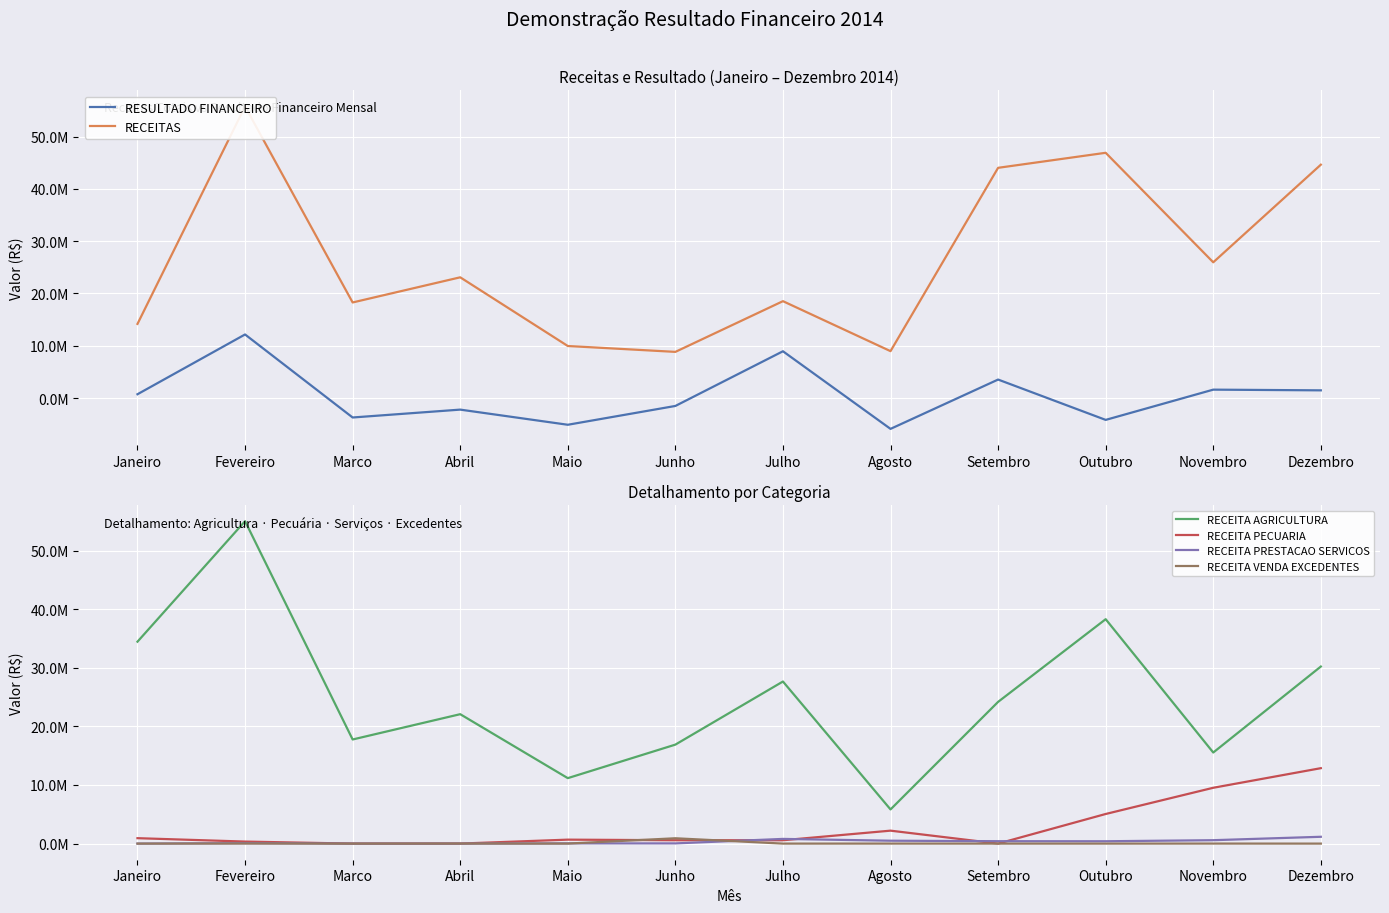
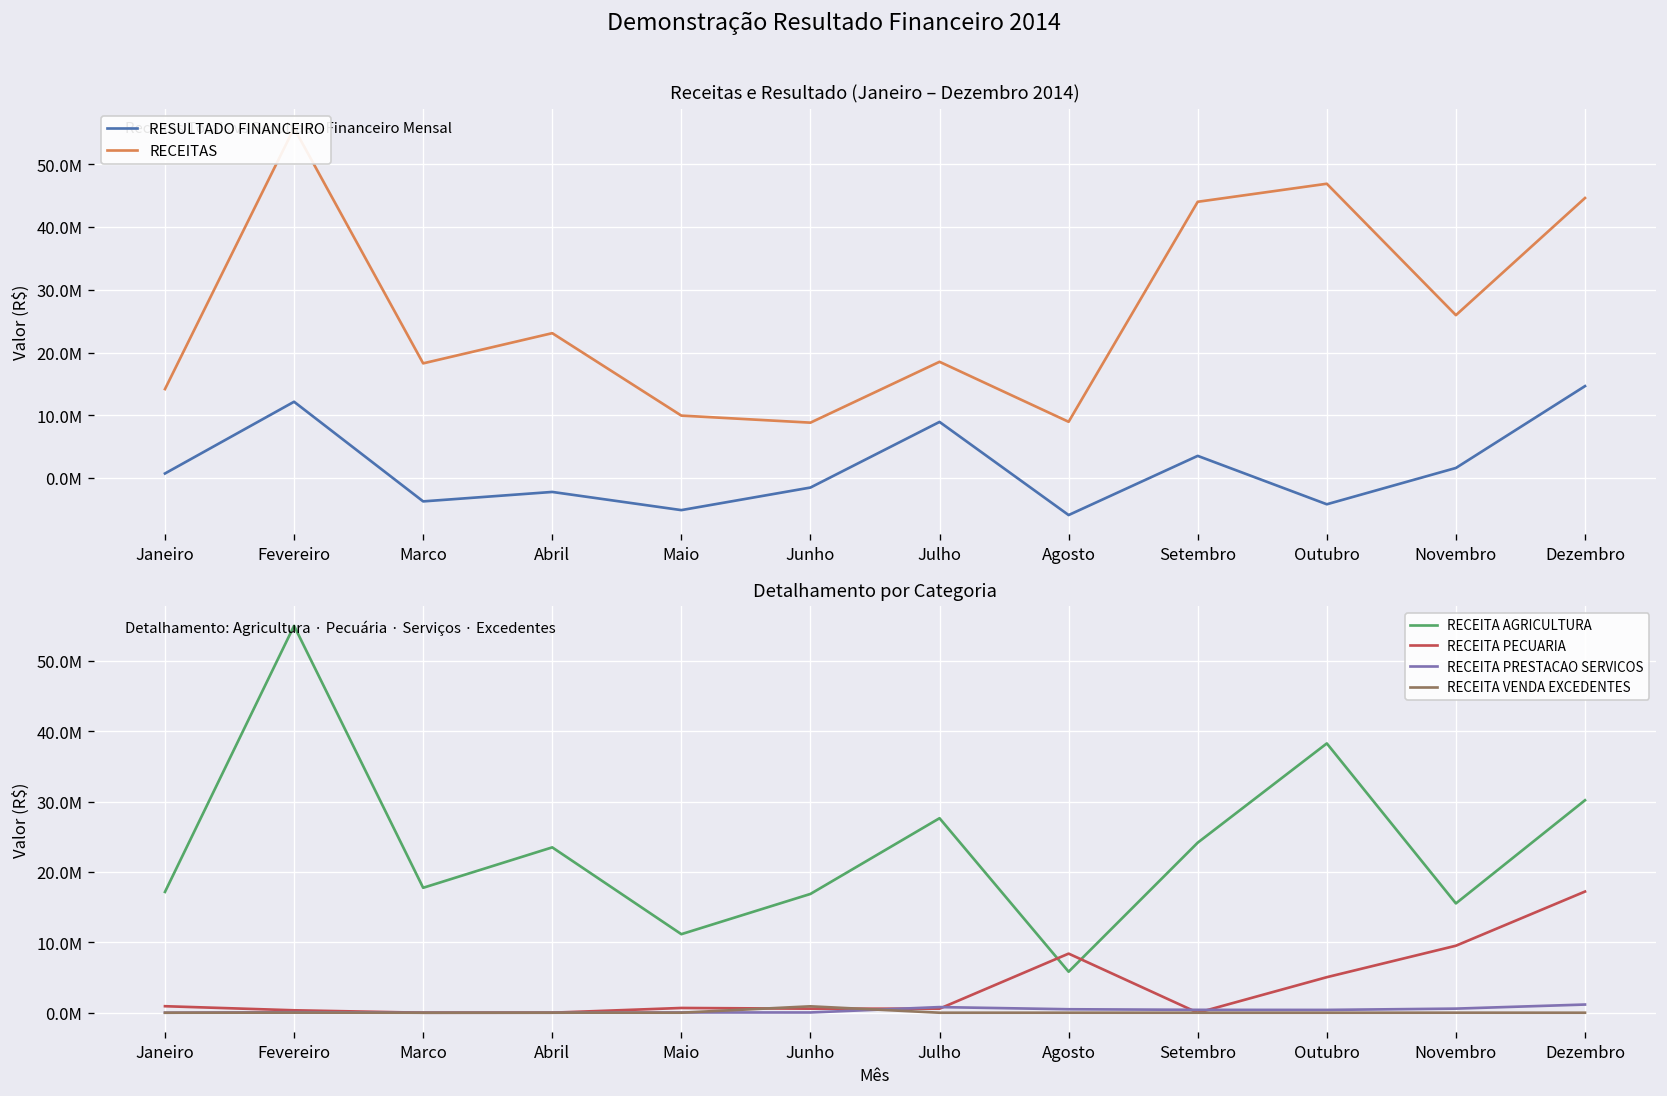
Receitas e Resultado (Janeiro – Dezembro 2014), RESULTADO FINANCEIRO, Dezembro: 1000000 -> 15000000
Detalhamento por Categoria, RECEITA AGRICULTURA, Janeiro: 34000000 -> 17000000
Detalhamento por Categoria, RECEITA AGRICULTURA, Abril: 22000000 -> 24000000
Detalhamento por Categoria, RECEITA PECUARIA, Agosto: 2000000 -> 8000000
Detalhamento por Categoria, RECEITA PECUARIA, Dezembro: 13000000 -> 17000000
